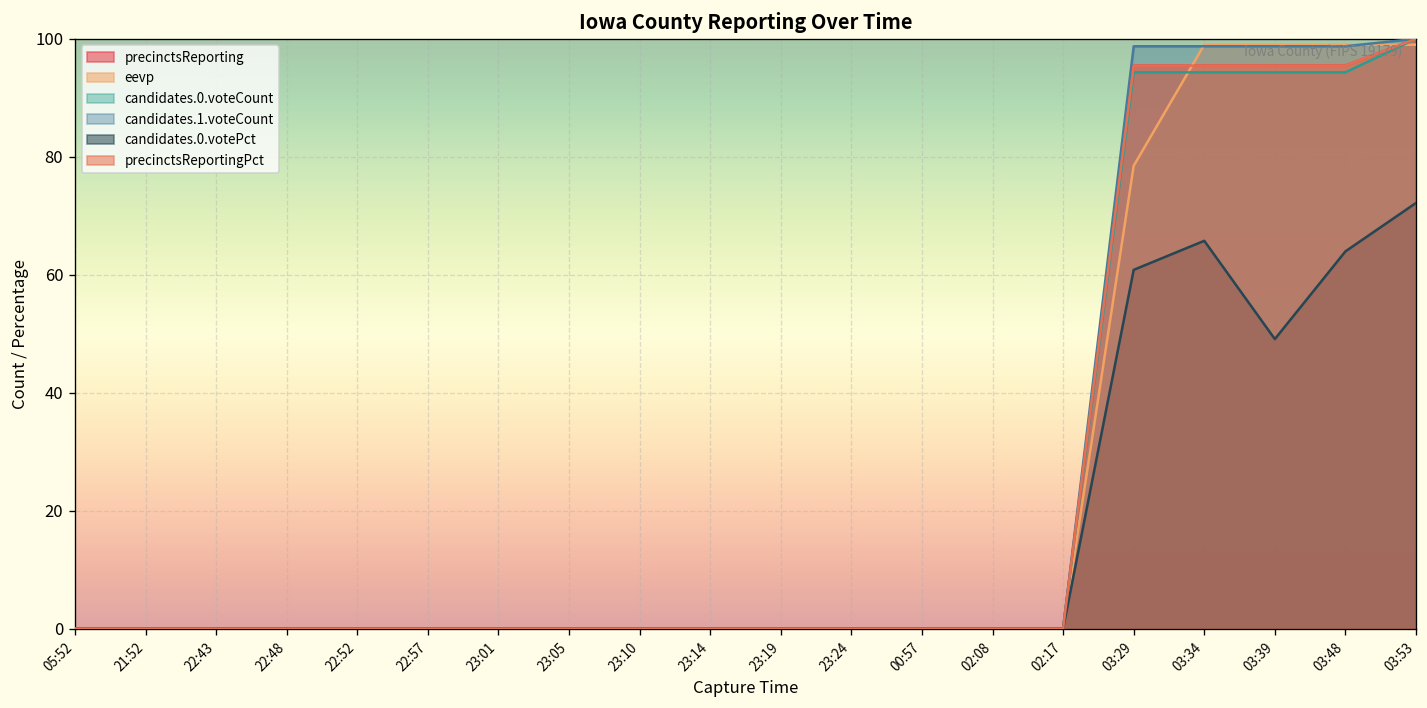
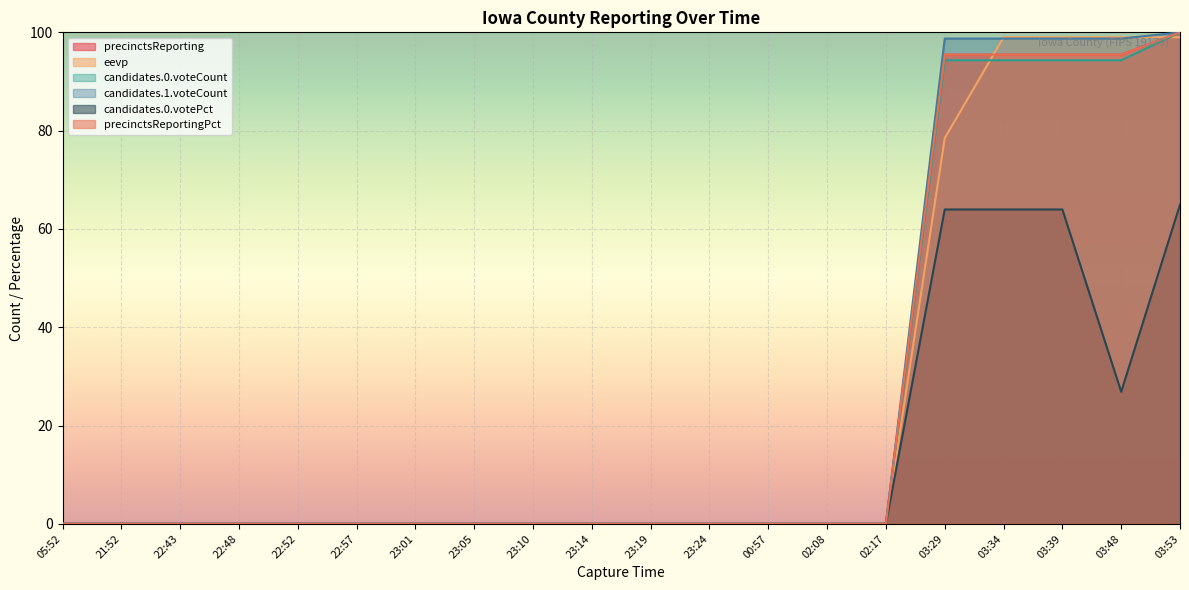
candidates.0.votePct, 03:29: 61 -> 64
candidates.0.votePct, 03:34: 66 -> 64
candidates.0.votePct, 03:39: 49 -> 64
candidates.0.votePct, 03:48: 64 -> 27
candidates.0.votePct, 03:53: 72 -> 65
